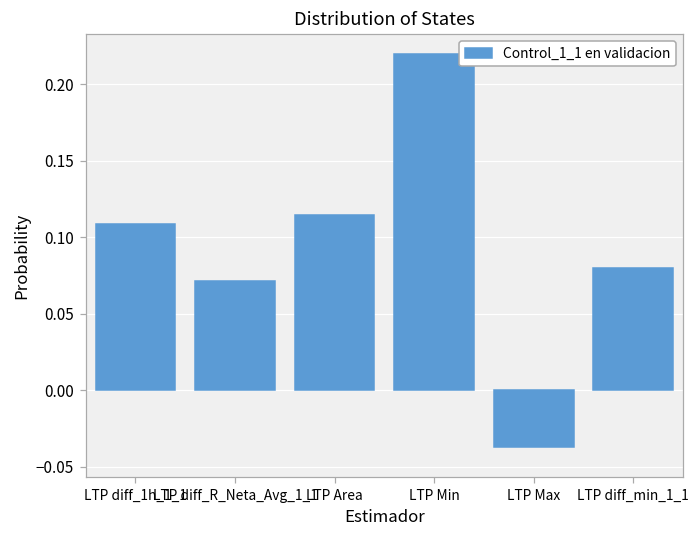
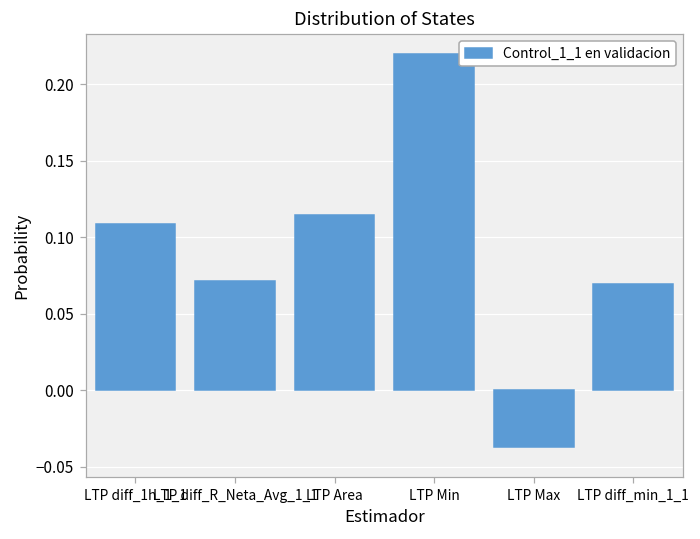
LTP diff_min_1_1: 0.080 -> 0.069
